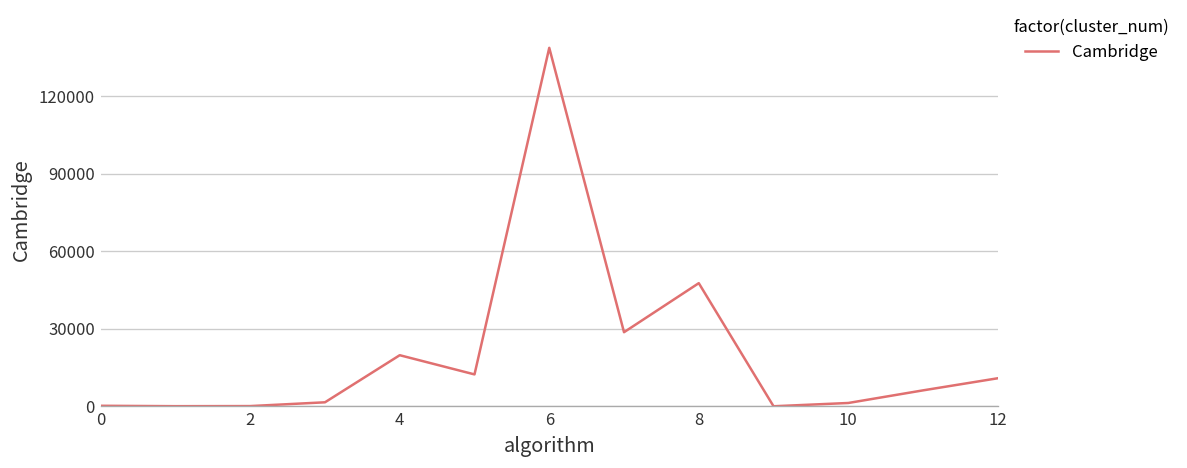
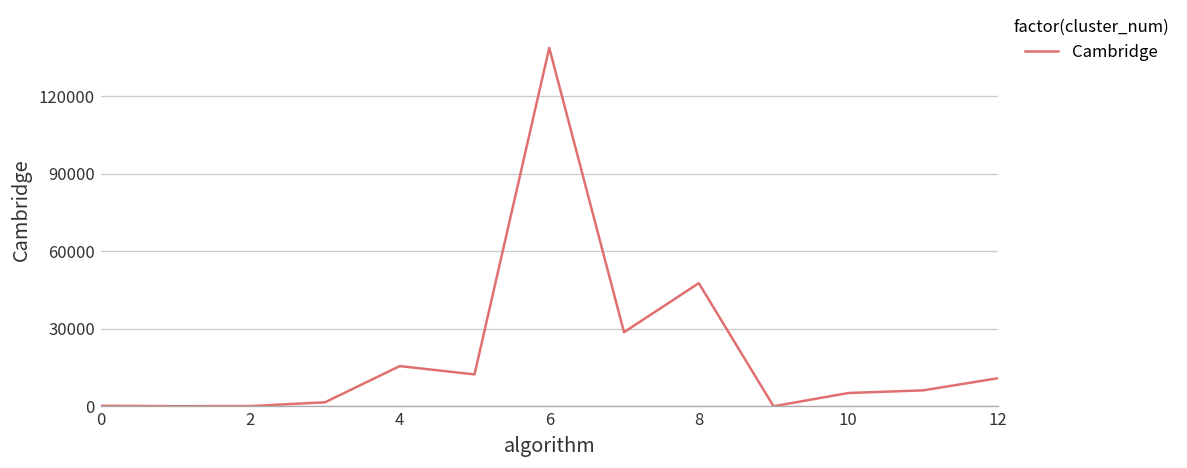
4: 20000 -> 16000
10: 1000 -> 5000
